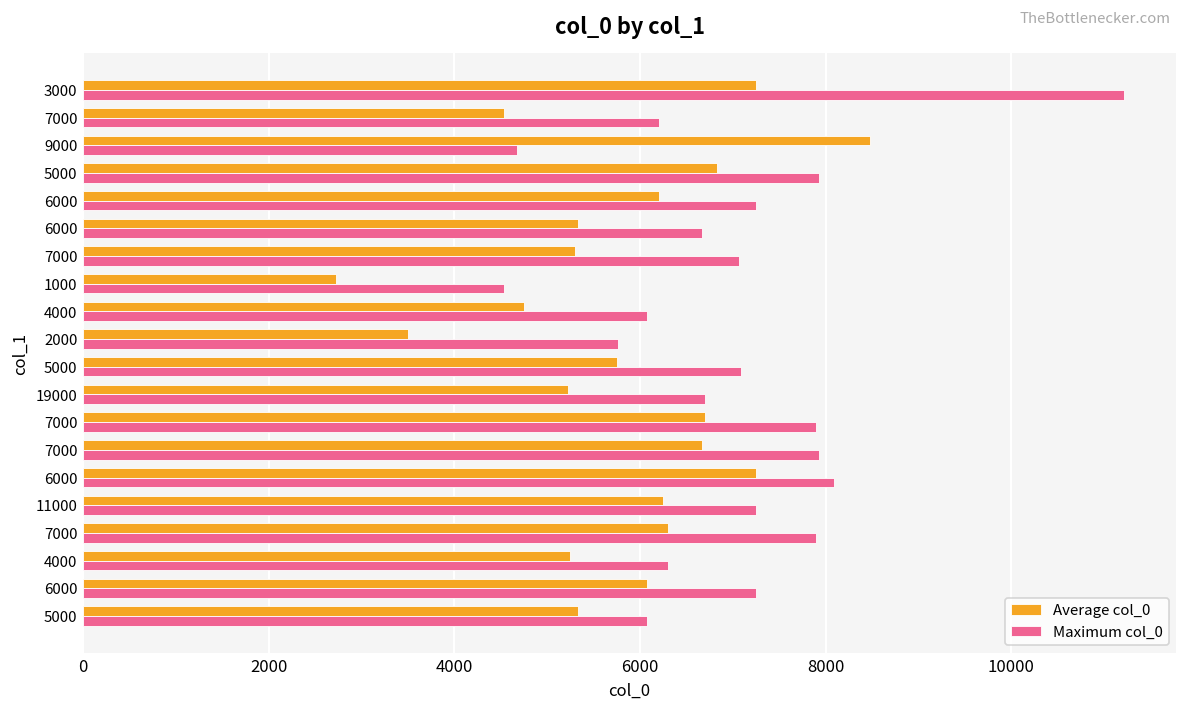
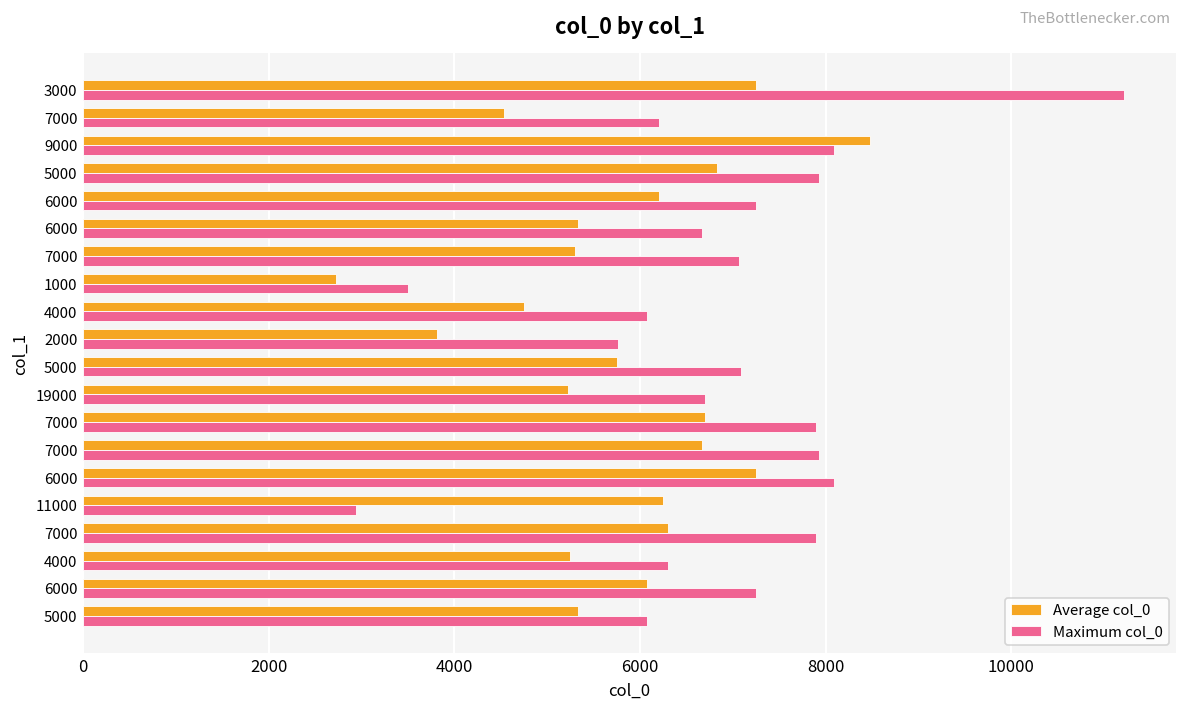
Maximum col_0, 9000: 4700 -> 8100
Maximum col_0, 1000: 4500 -> 3500
Average col_0, 2000: 3500 -> 3800
Maximum col_0, 11000: 7300 -> 2900
